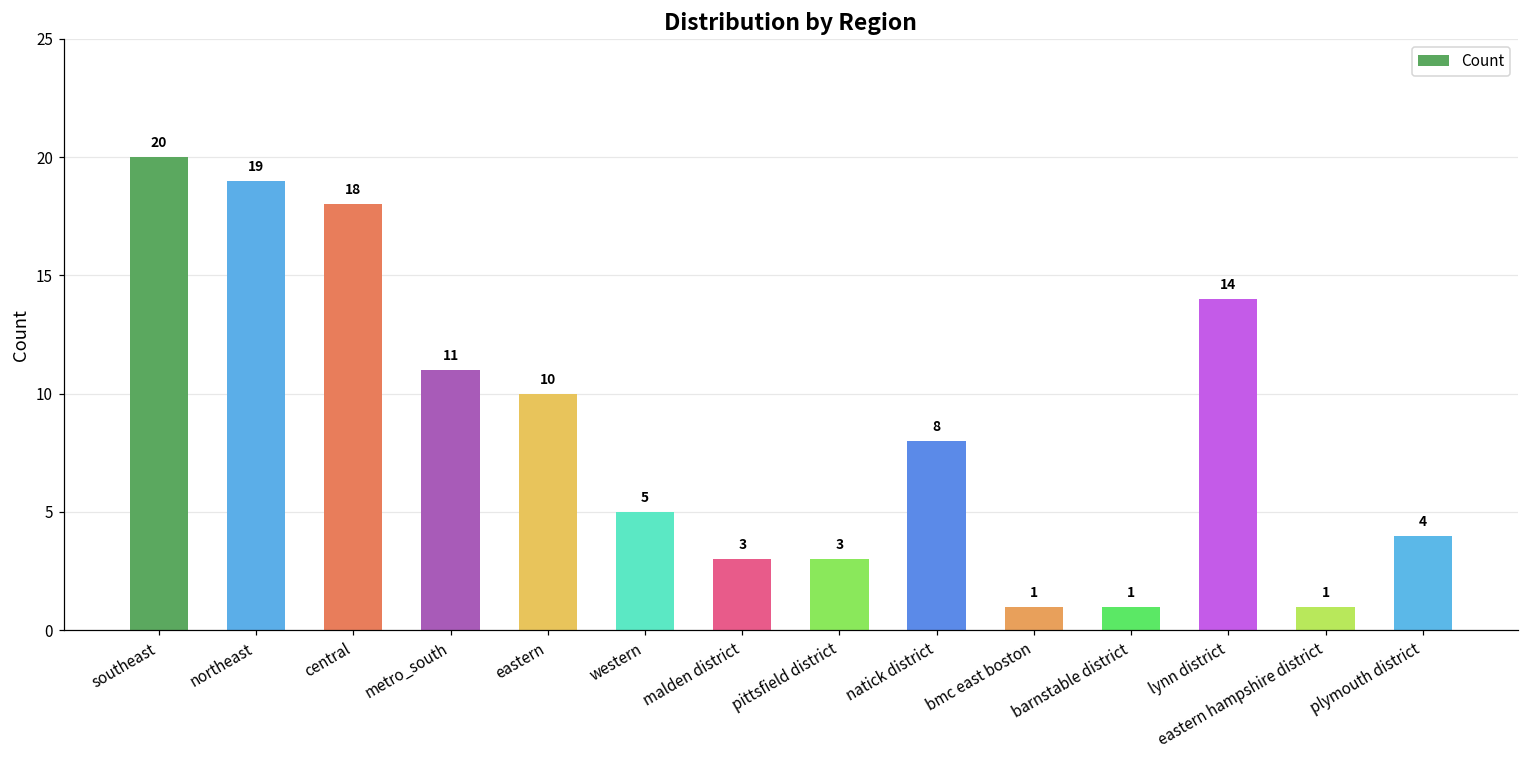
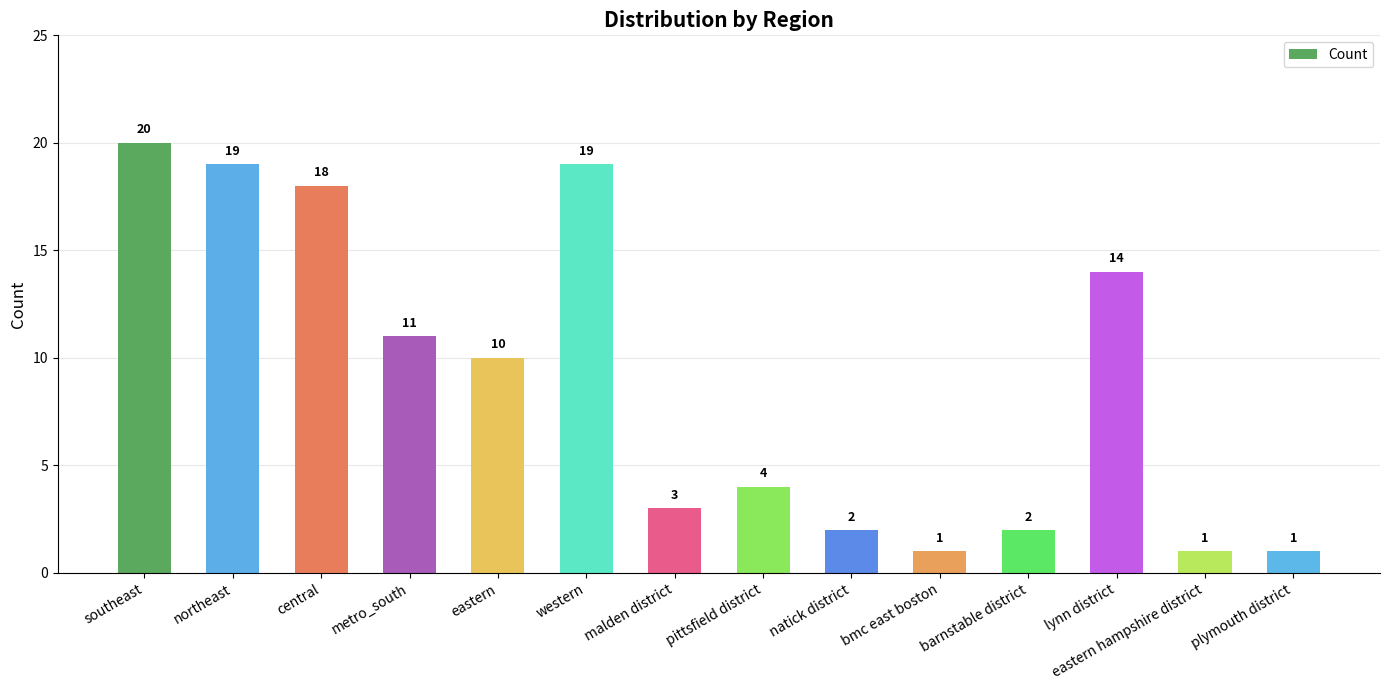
western: 5 -> 19
pittsfield district: 3 -> 4
natick district: 8 -> 2
barnstable district: 1 -> 2
plymouth district: 4 -> 1
